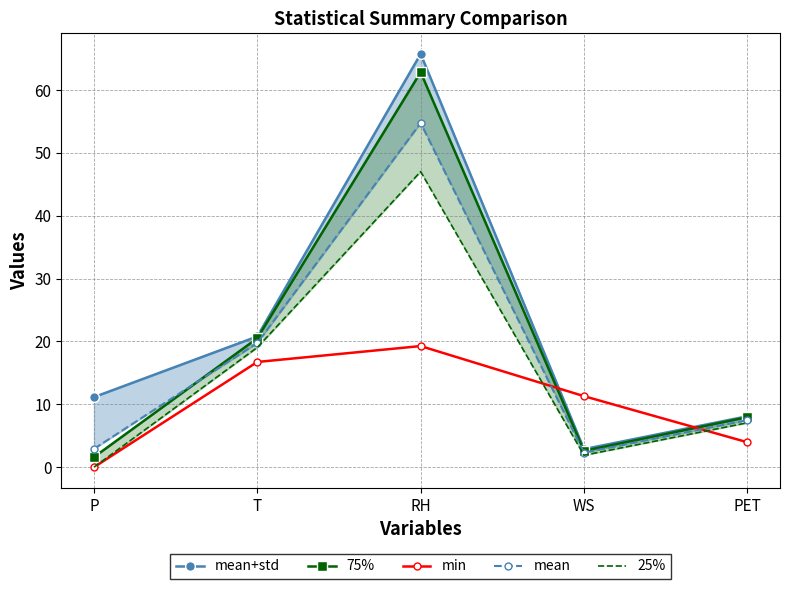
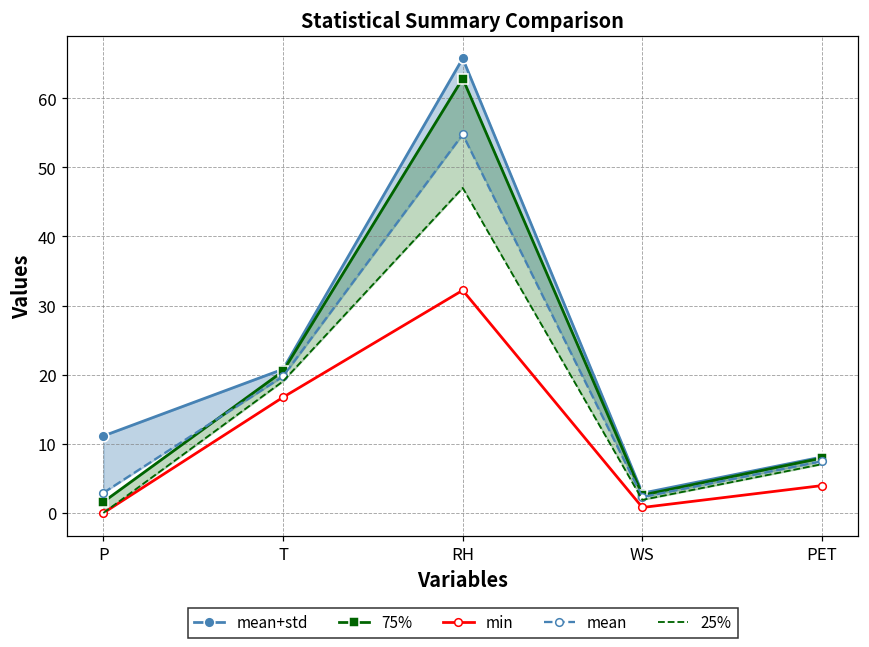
min, RH: 19 -> 32
min, WS: 11 -> 1
